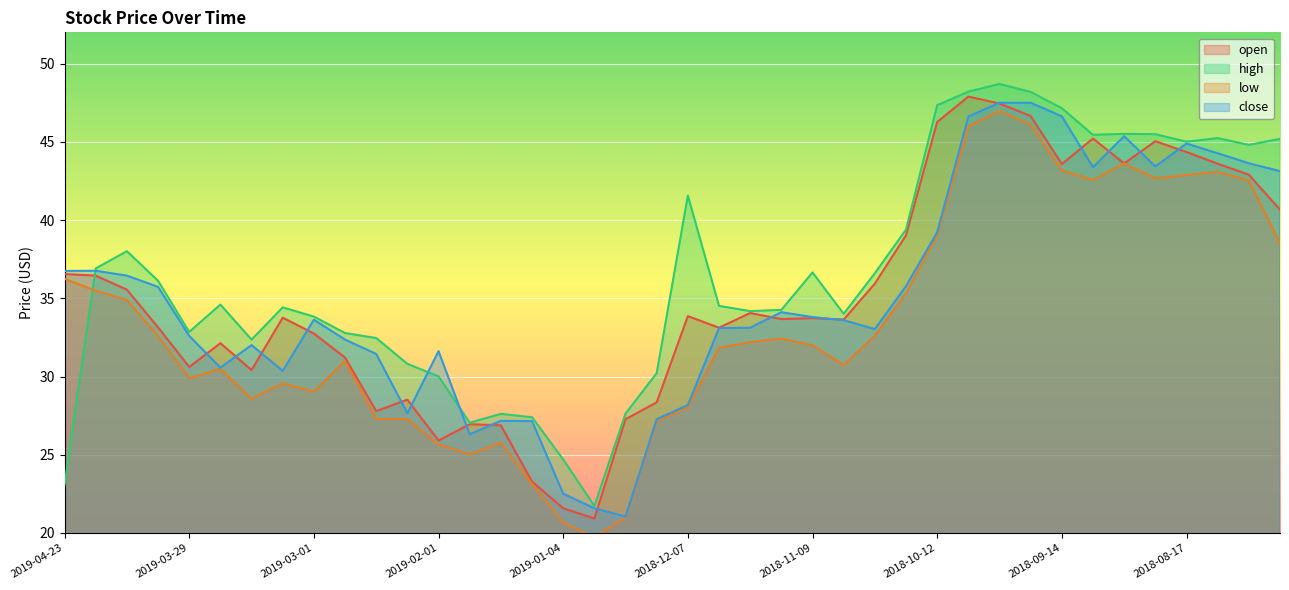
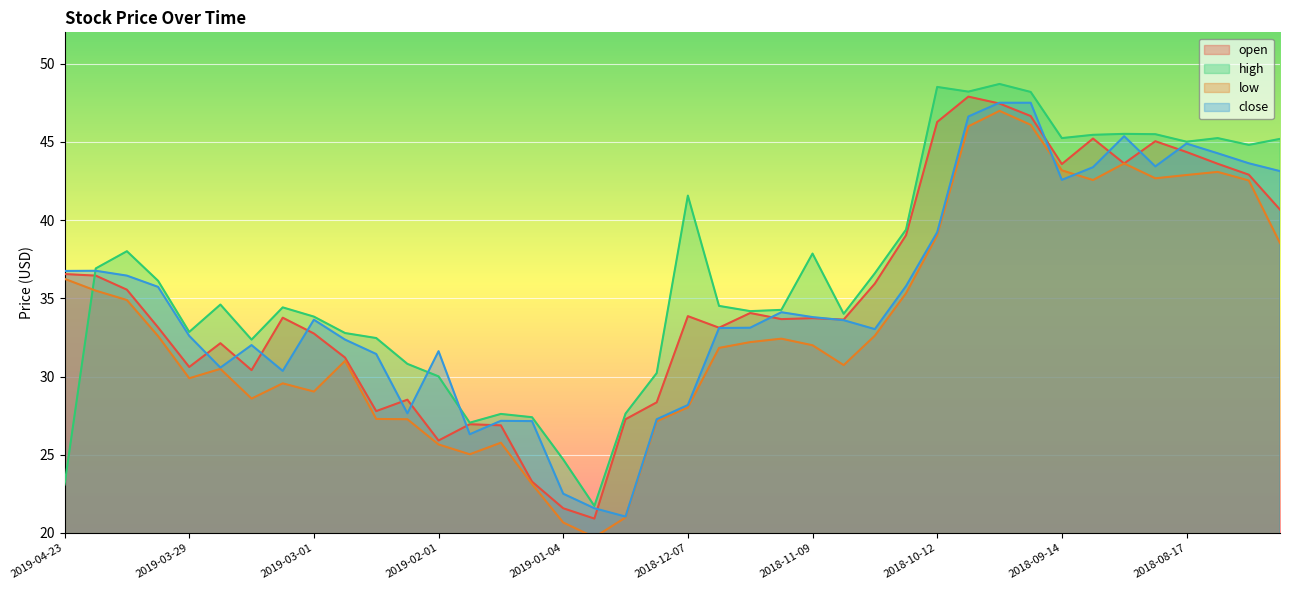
high, 2018-11-09: 36.7 -> 37.9
high, 2018-10-12: 47.3 -> 48.5
high, 2018-09-14: 47.2 -> 45.2
close, 2018-09-14: 46.6 -> 42.6
